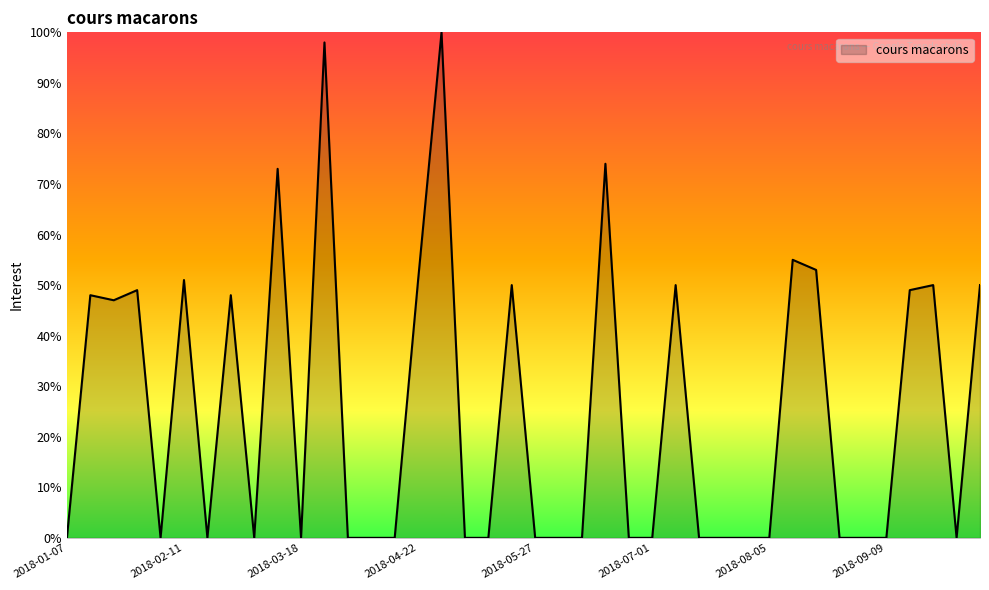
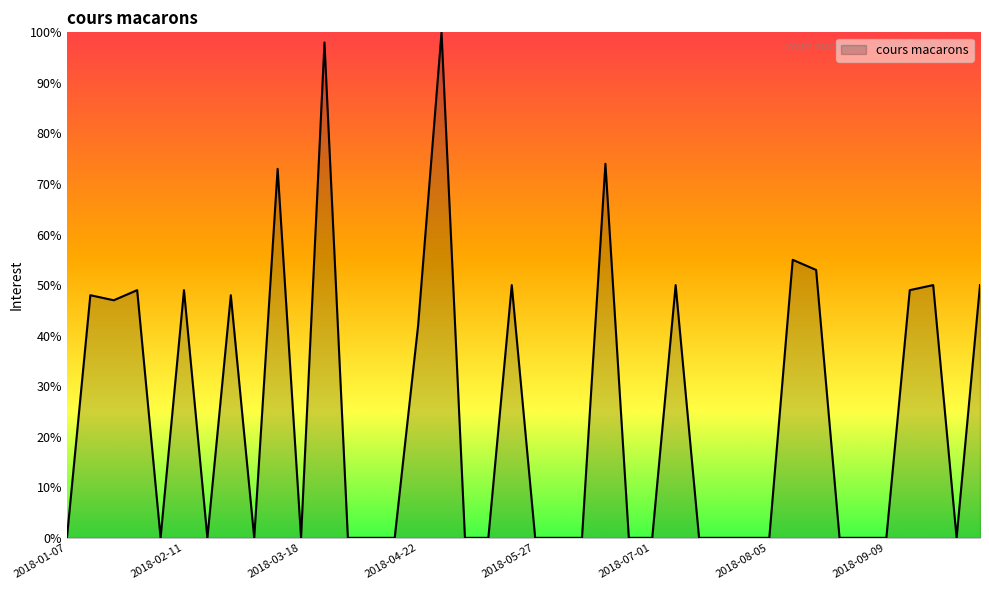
2018-02-11: 51% -> 49%
2018-04-22: 51% -> 42%
